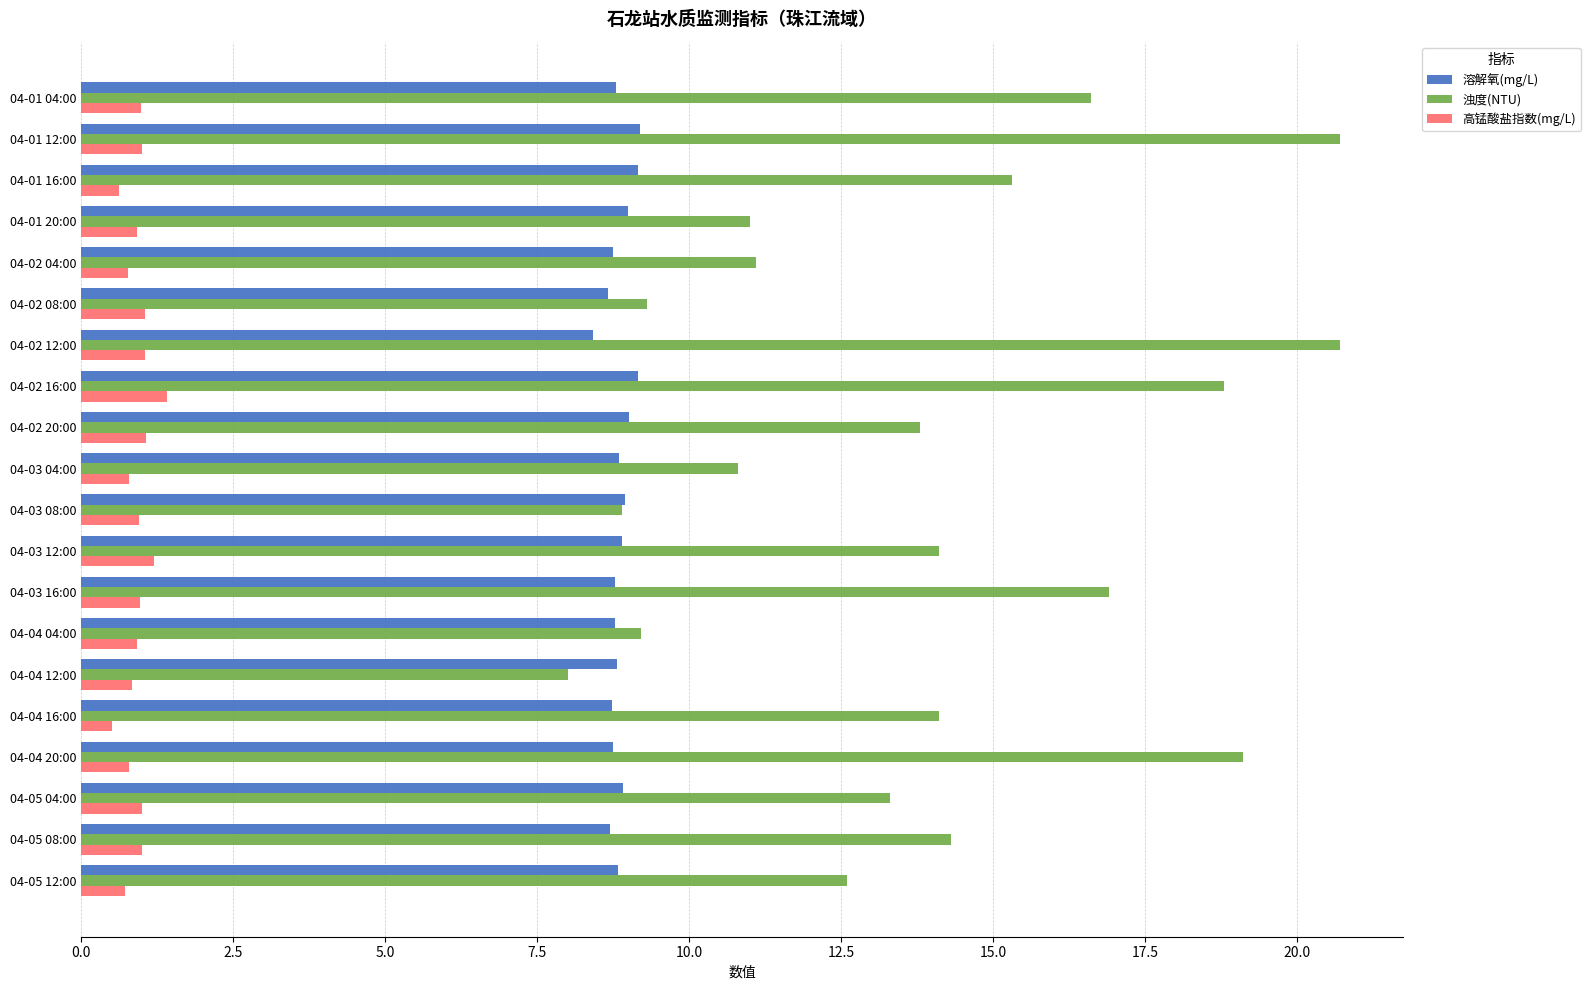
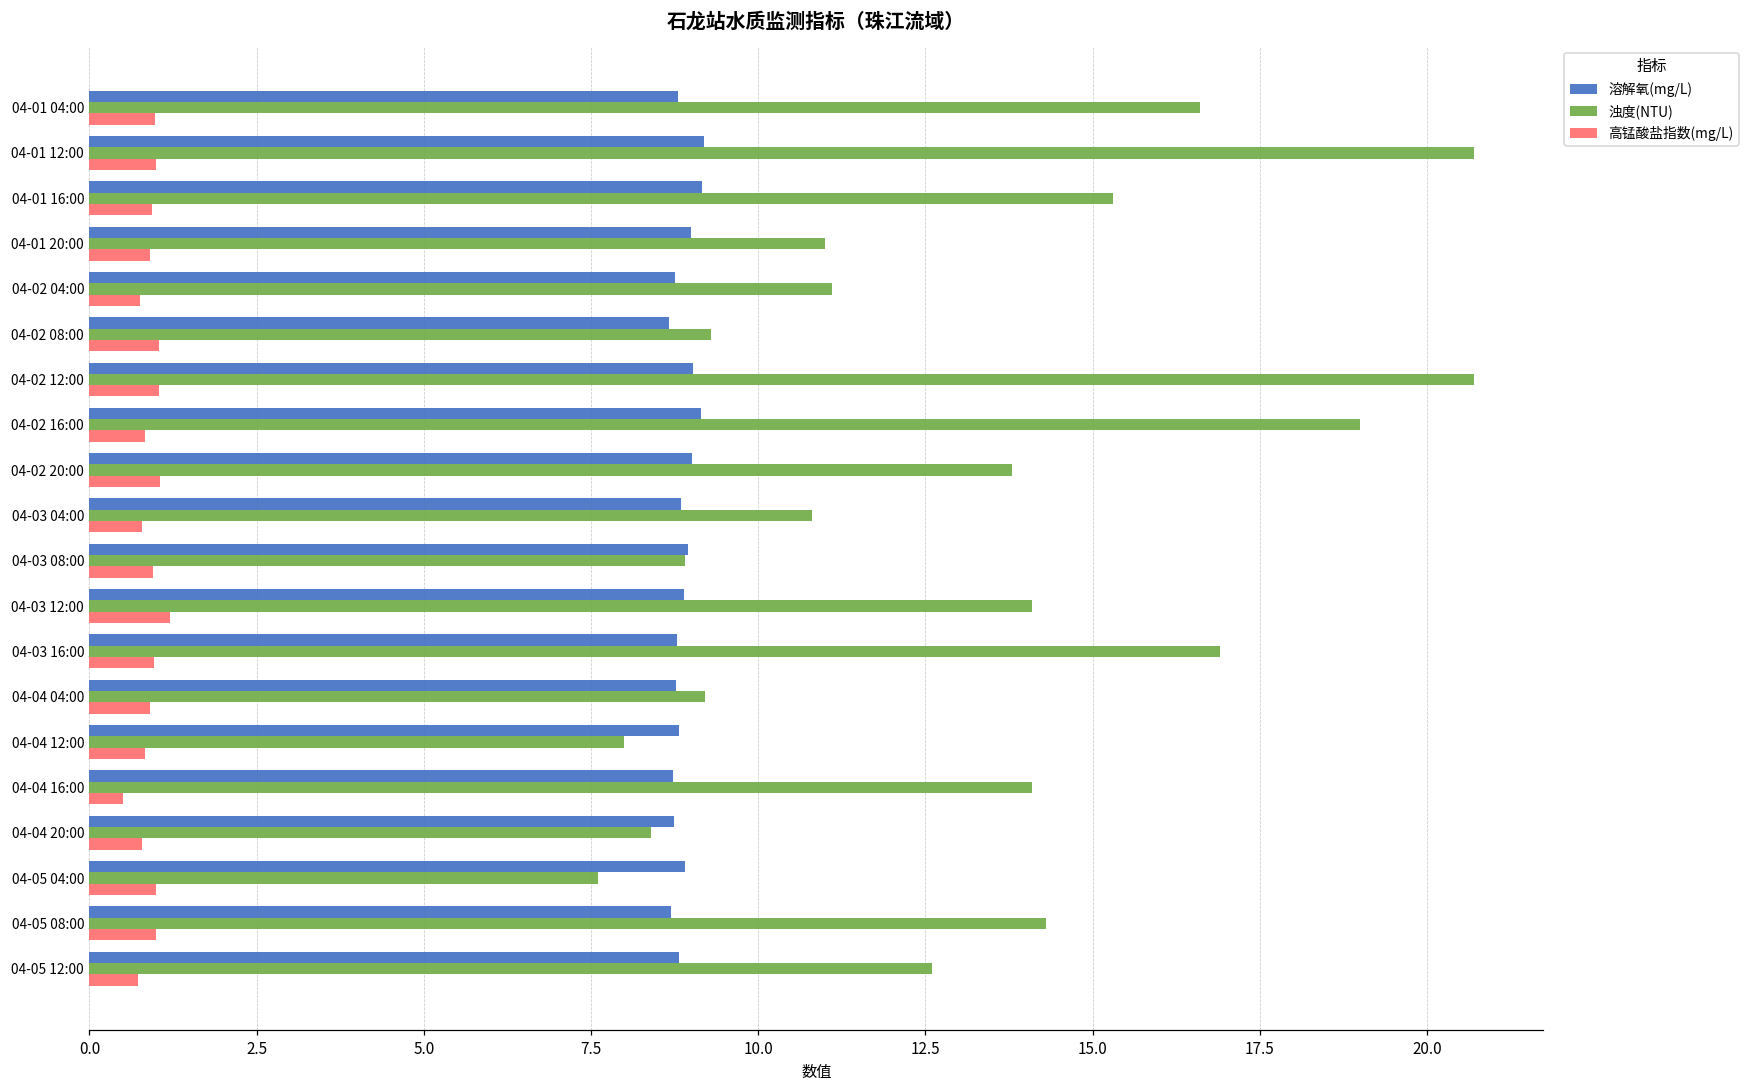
高锰酸盐指数(mg/L), 04-01 16:00: 0.6 -> 0.9
溶解氧(mg/L), 04-02 12:00: 8.4 -> 9.0
浊度(NTU), 04-02 16:00: 18.8 -> 19.0
高锰酸盐指数(mg/L), 04-02 16:00: 1.4 -> 0.8
浊度(NTU), 04-04 20:00: 19.1 -> 8.4
浊度(NTU), 04-05 04:00: 13.3 -> 7.6
